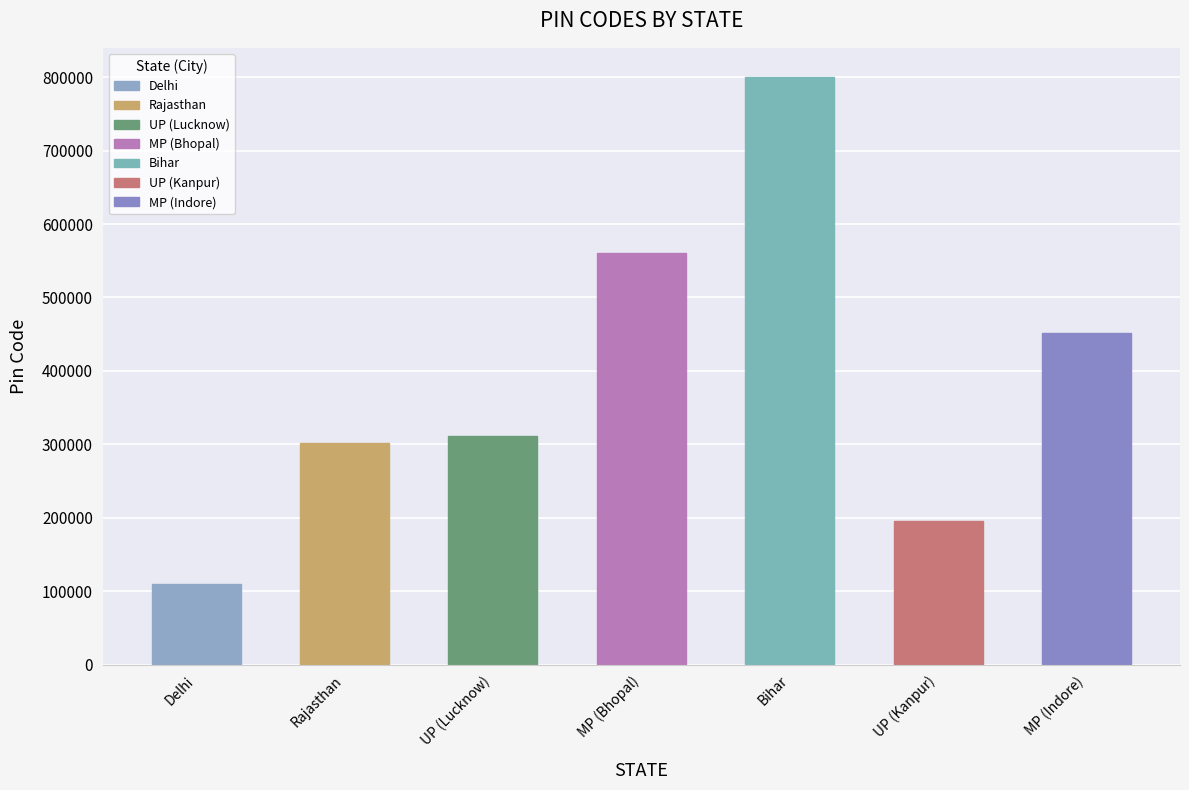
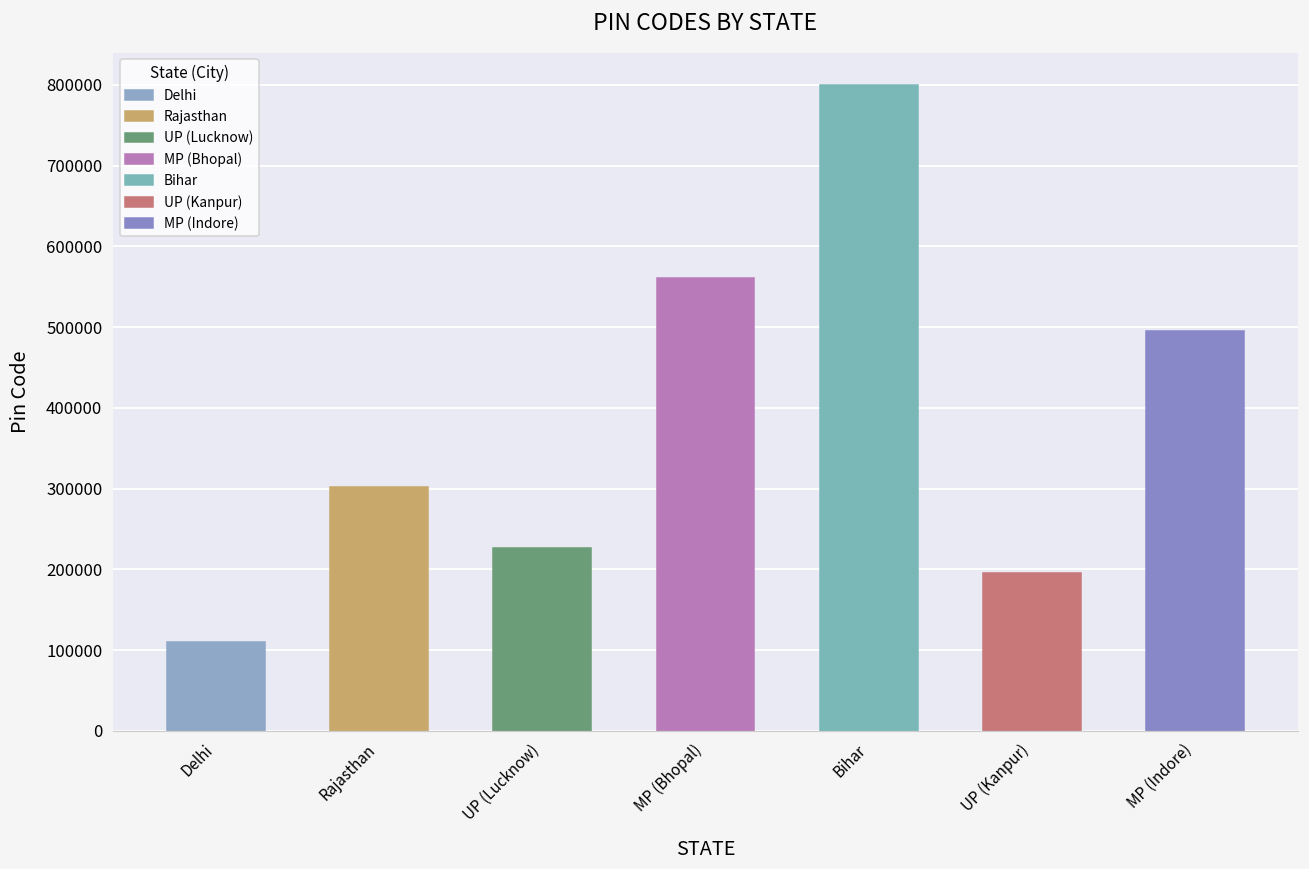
UP (Lucknow): 310000 -> 230000
MP (Indore): 450000 -> 500000
